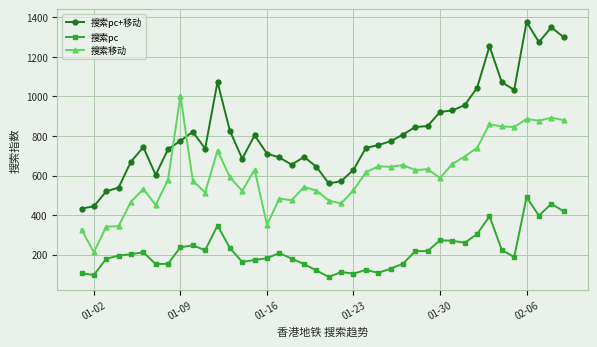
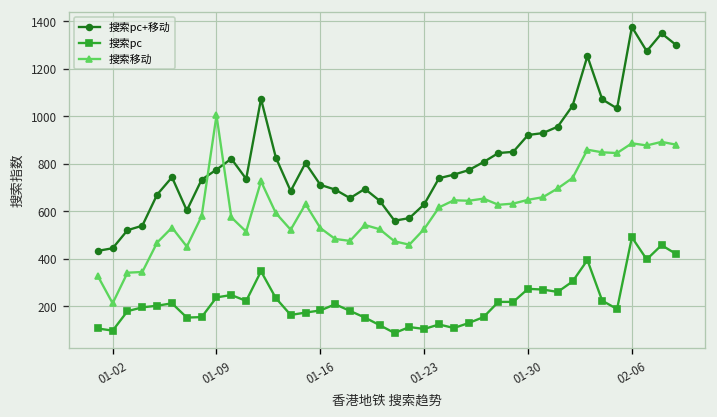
搜索移动, 01-16: 350 -> 530
搜索移动, 01-30: 590 -> 650
